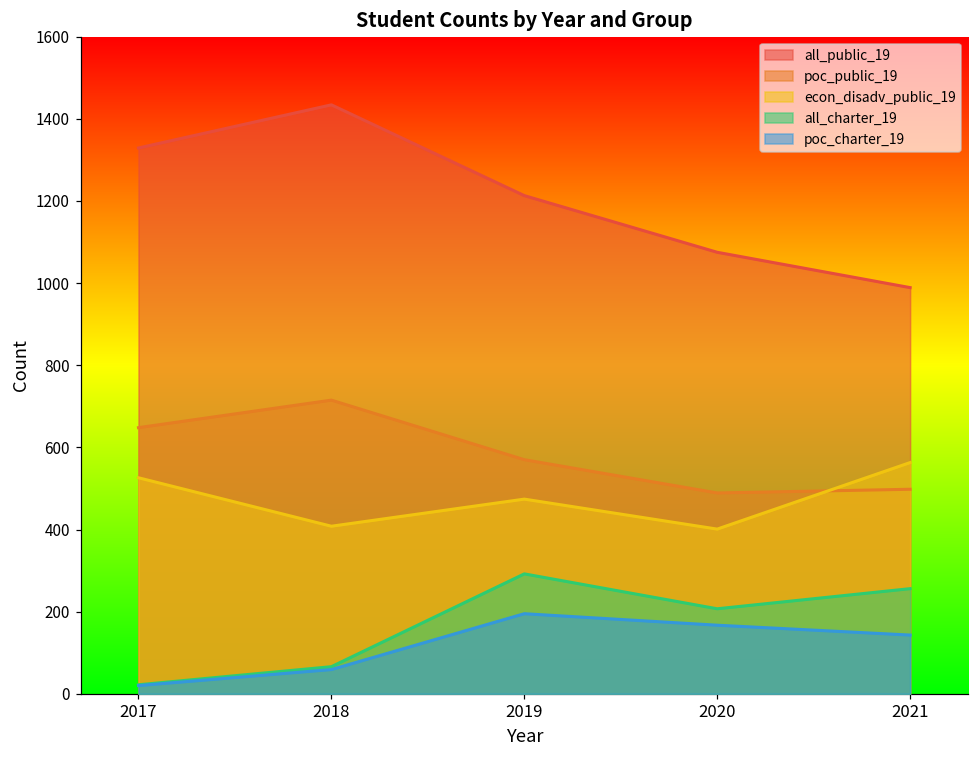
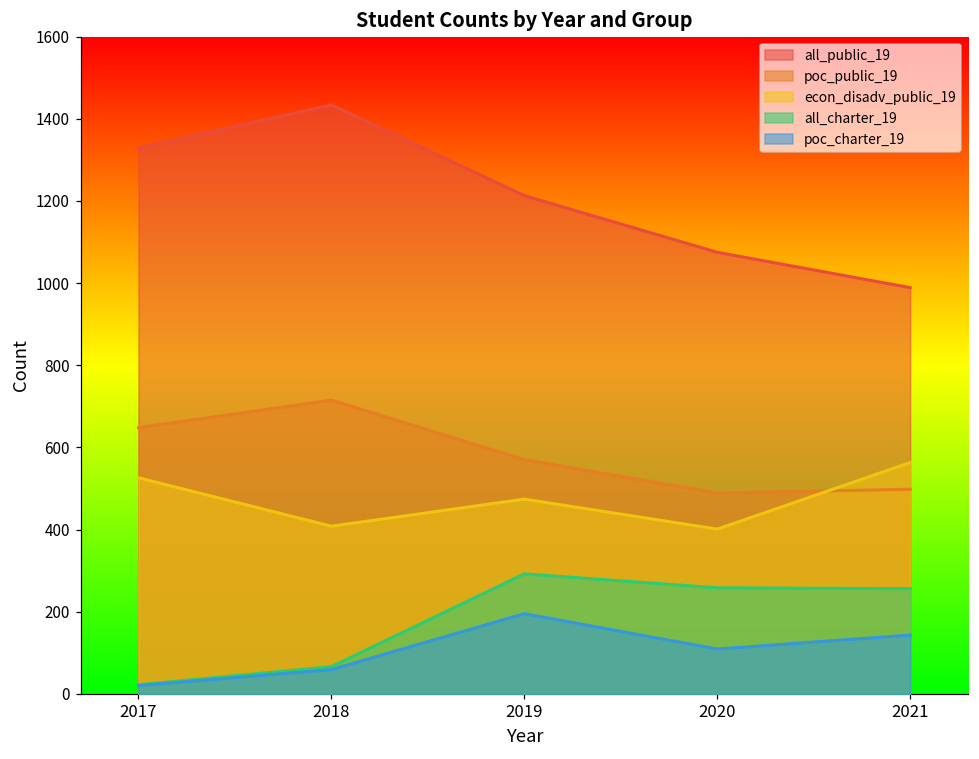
all_charter_19, 2020: 210 -> 260
poc_charter_19, 2020: 170 -> 110
